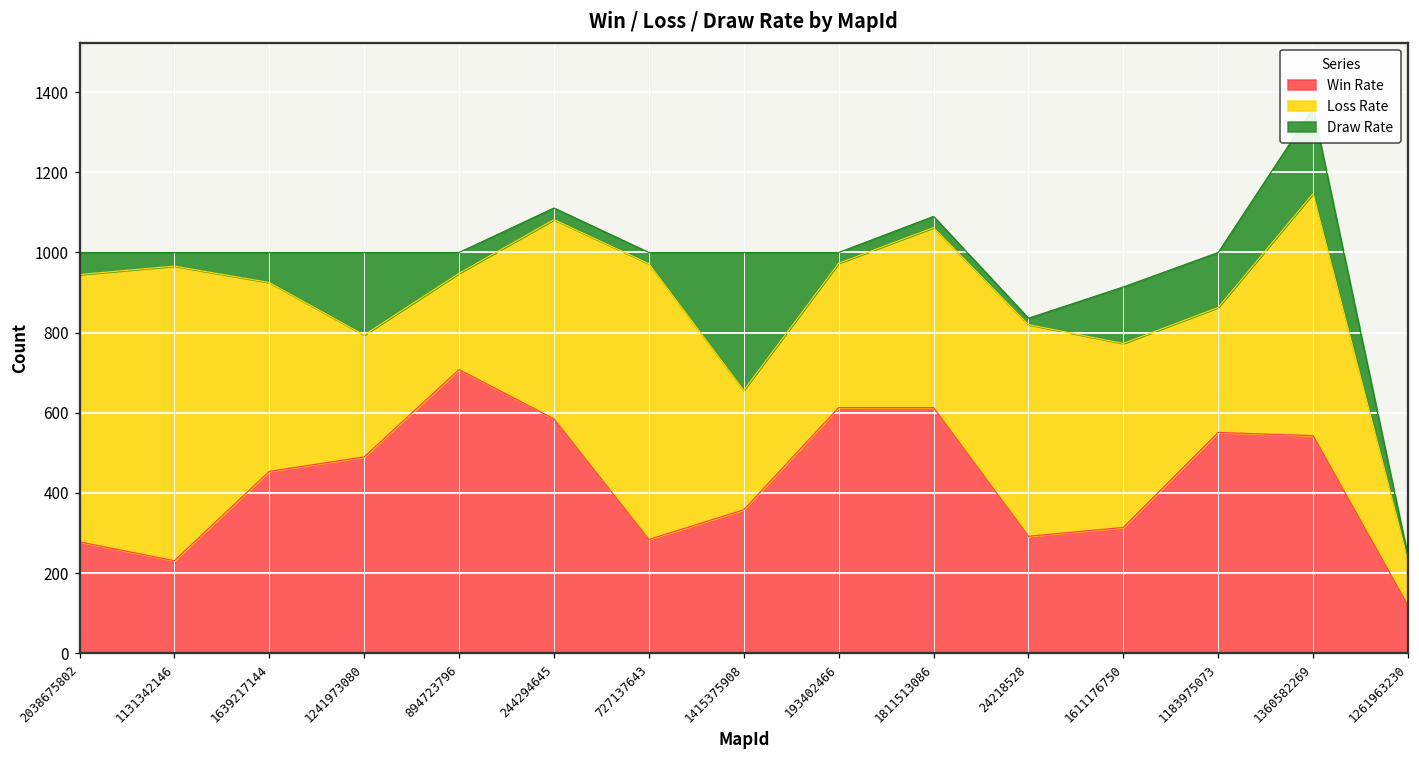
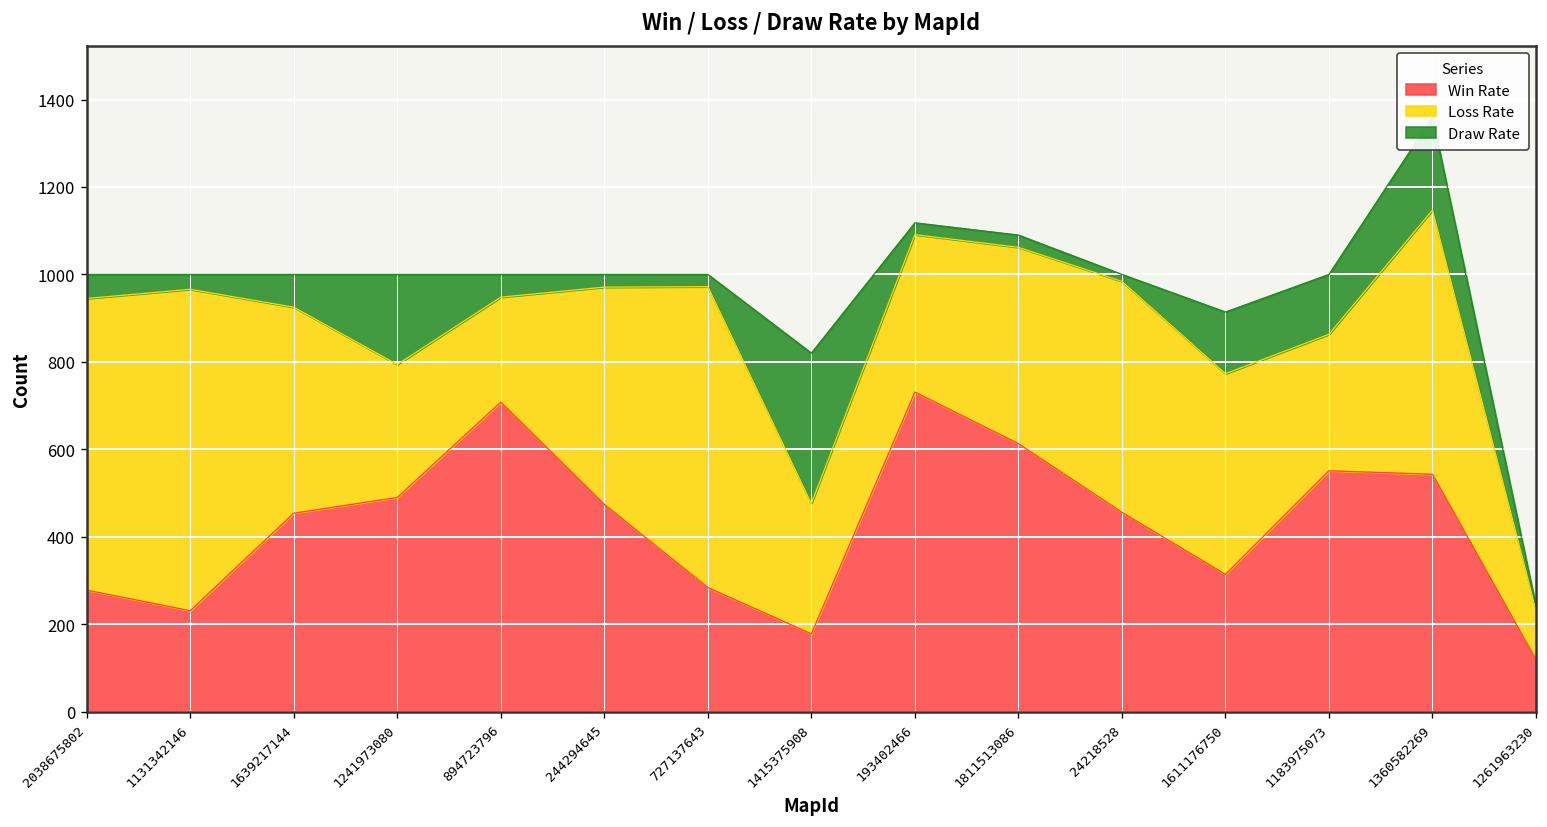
Win Rate, 244294645: 590 -> 470
Win Rate, 1415375908: 360 -> 180
Win Rate, 193402466: 610 -> 730
Win Rate, 24218528: 290 -> 460
